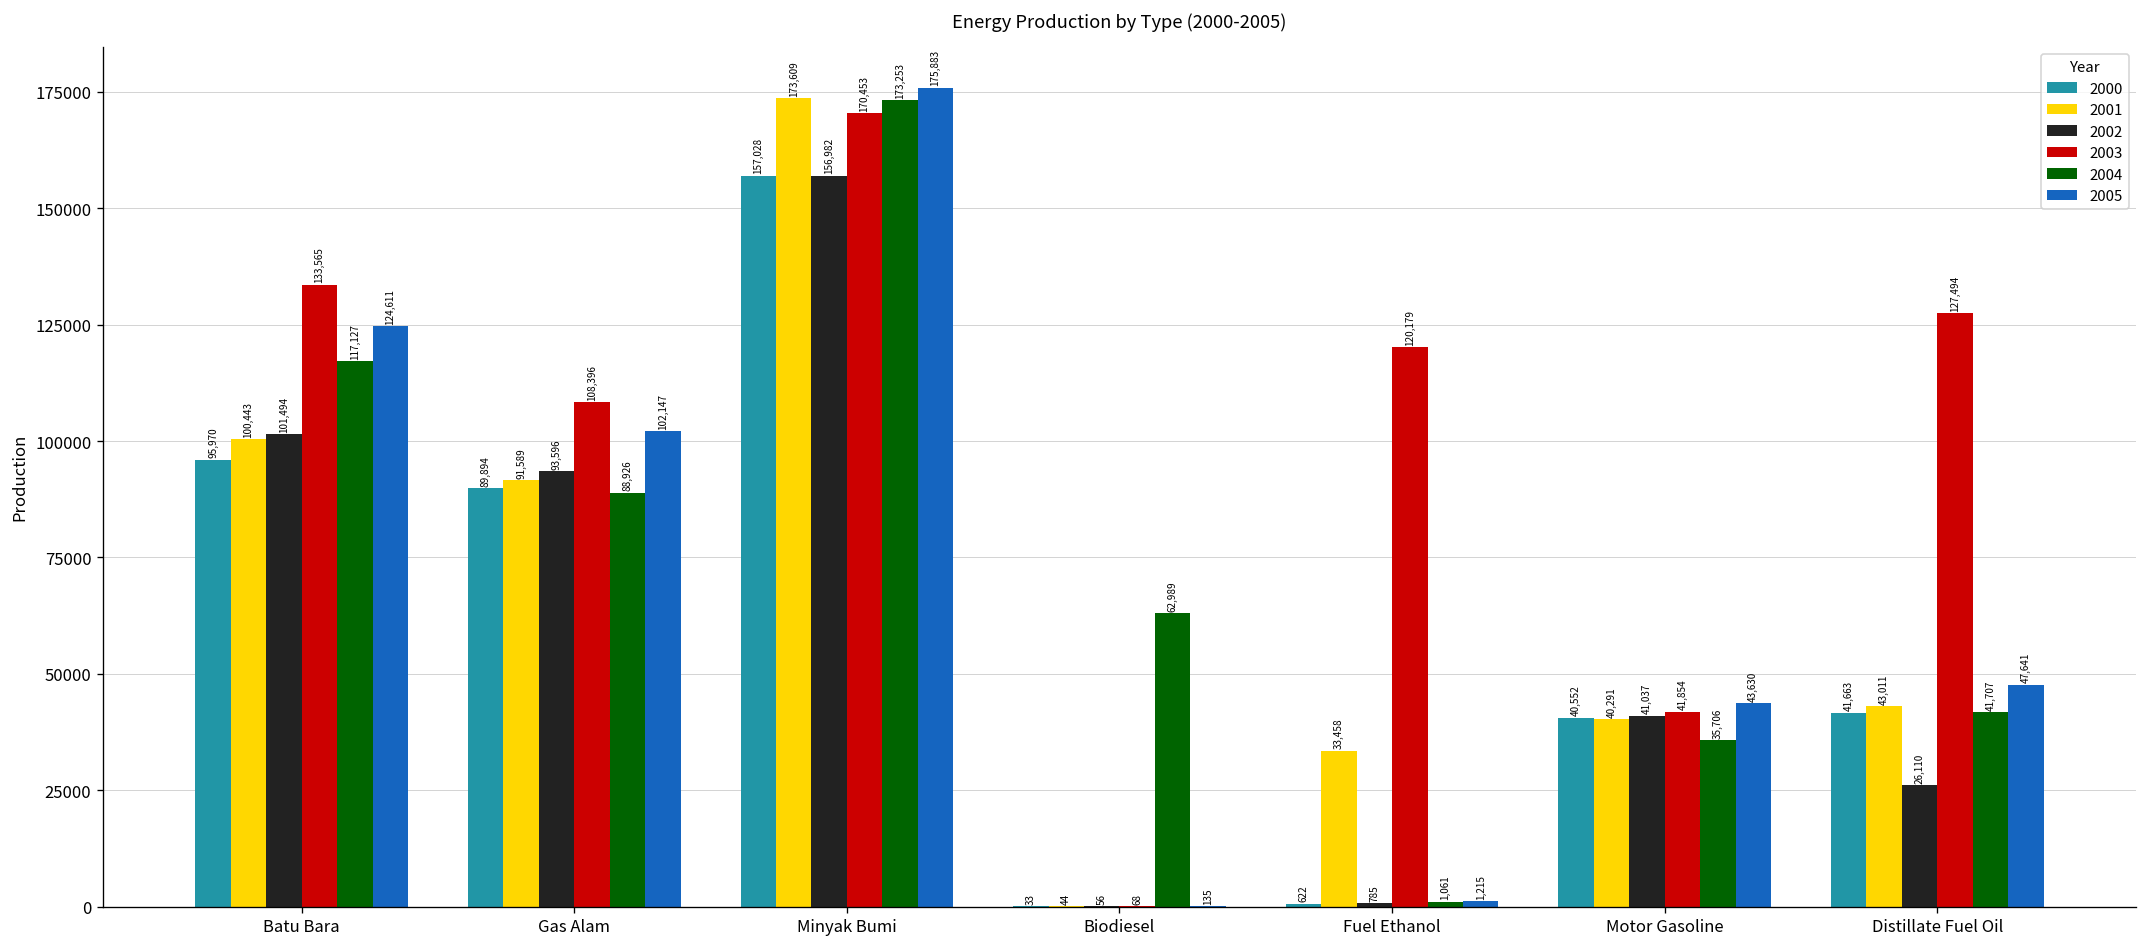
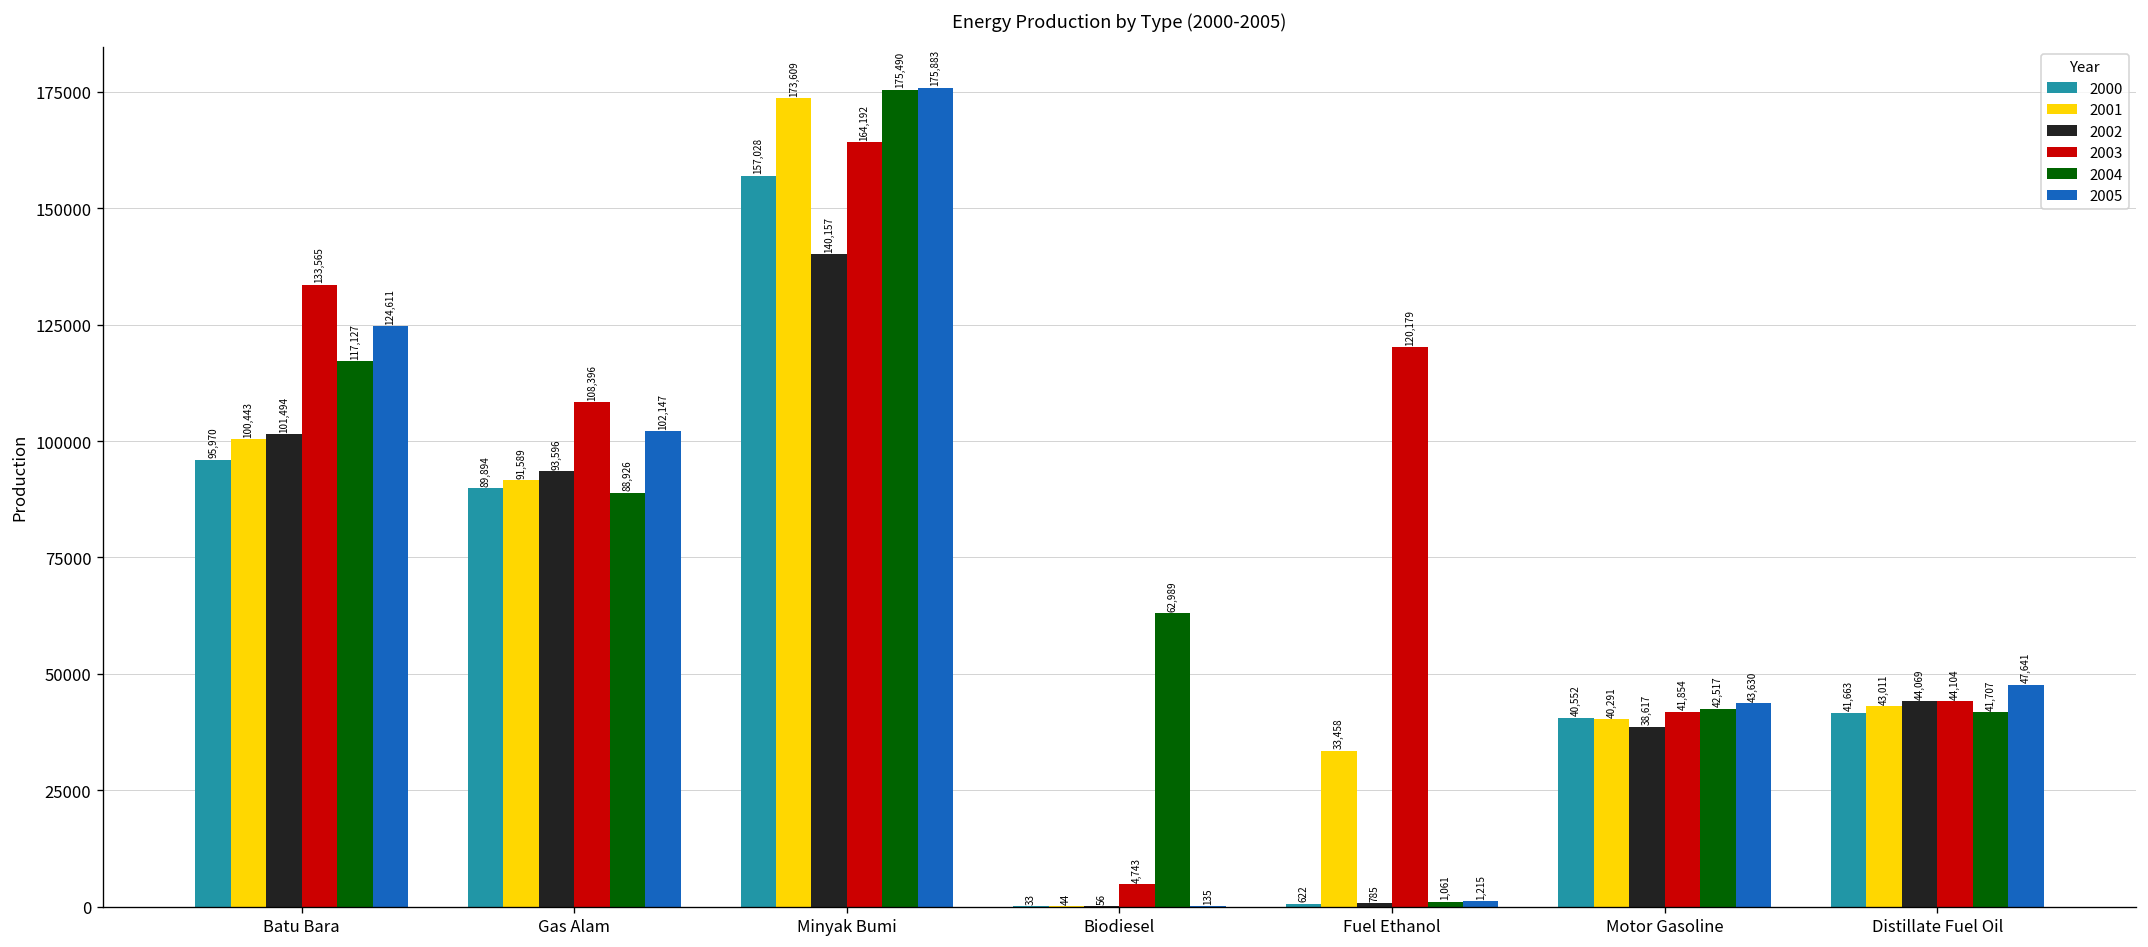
2002, Minyak Bumi: 156,982 -> 140,157
2003, Minyak Bumi: 170,453 -> 164,192
2004, Minyak Bumi: 173,253 -> 175,490
2003, Biodiesel: 68 -> 4,743
2002, Motor Gasoline: 41,037 -> 38,617
2004, Motor Gasoline: 35,706 -> 42,517
2002, Distillate Fuel Oil: 26,110 -> 44,069
2003, Distillate Fuel Oil: 127,494 -> 44,104
